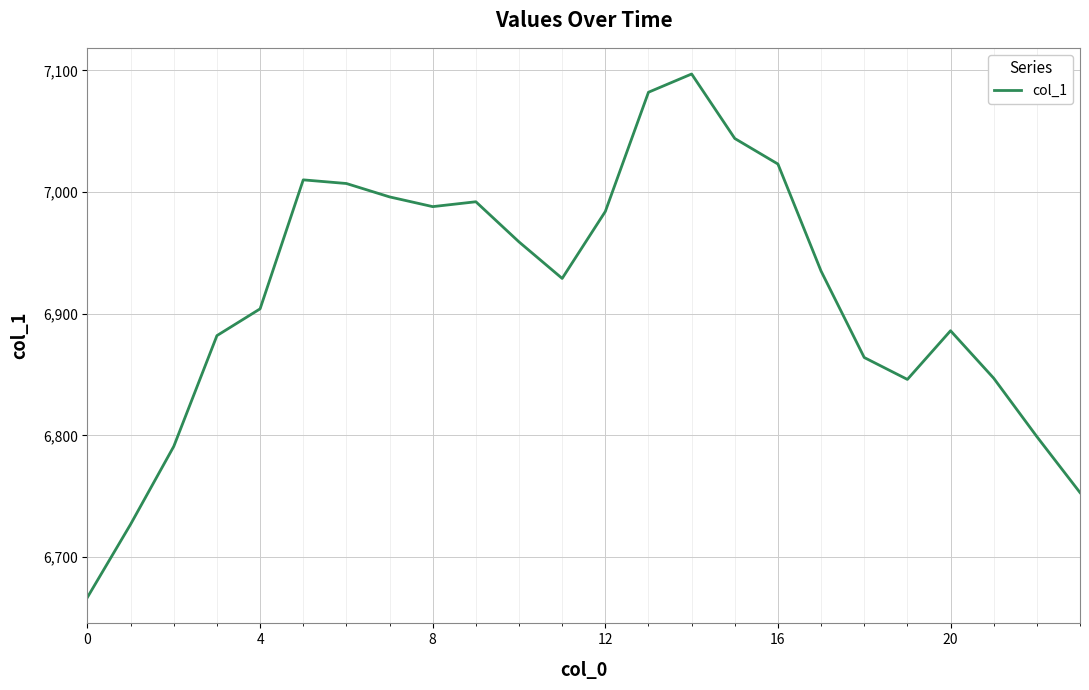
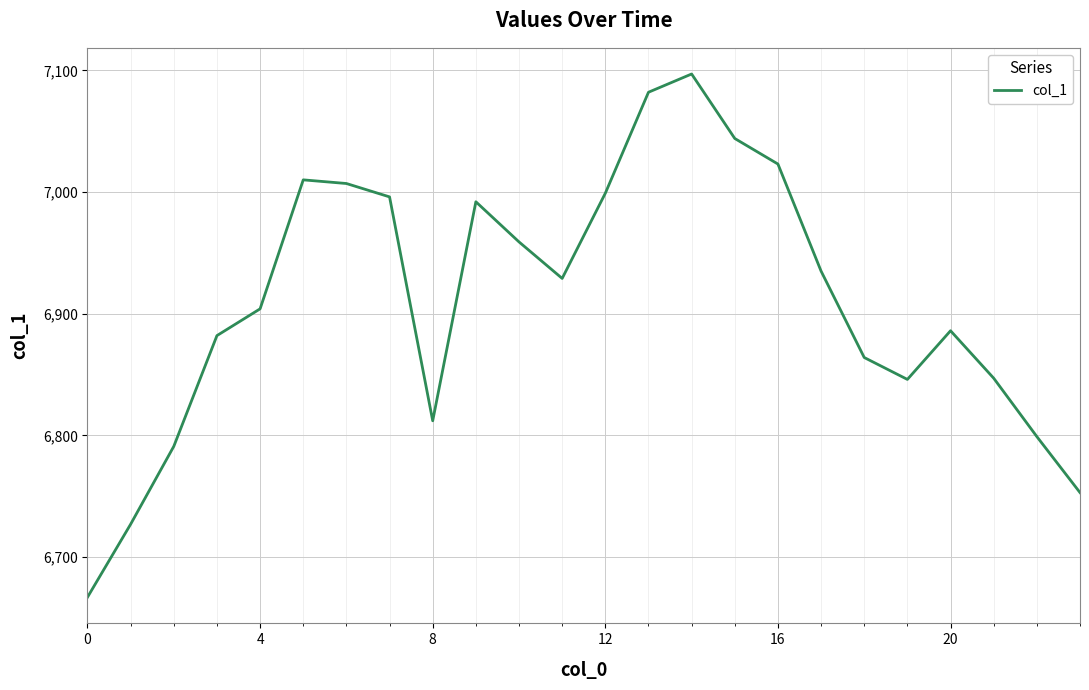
8: 6,988 -> 6,812
12: 6,984 -> 6,999
